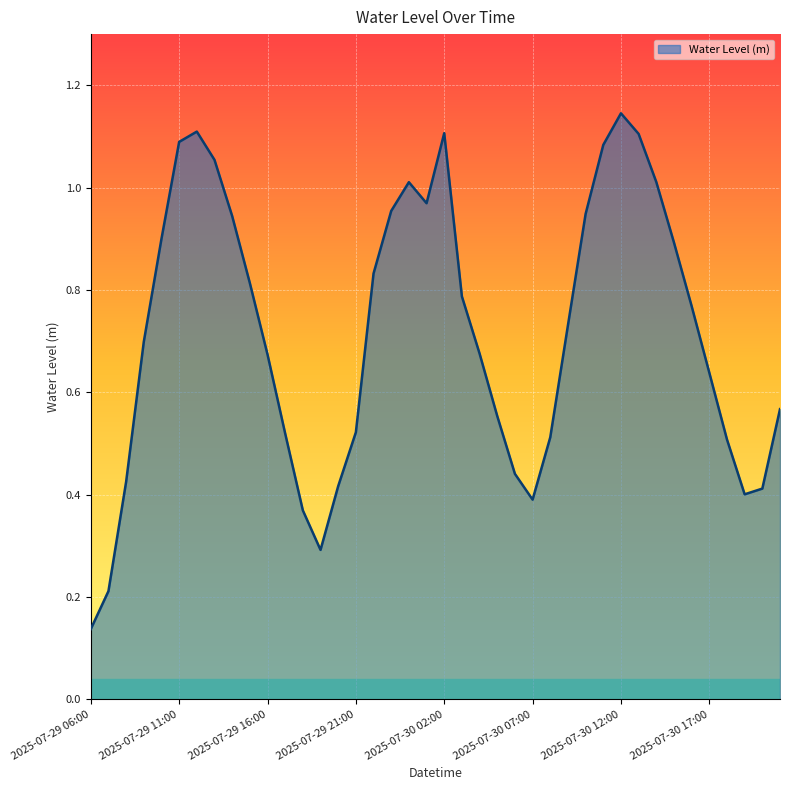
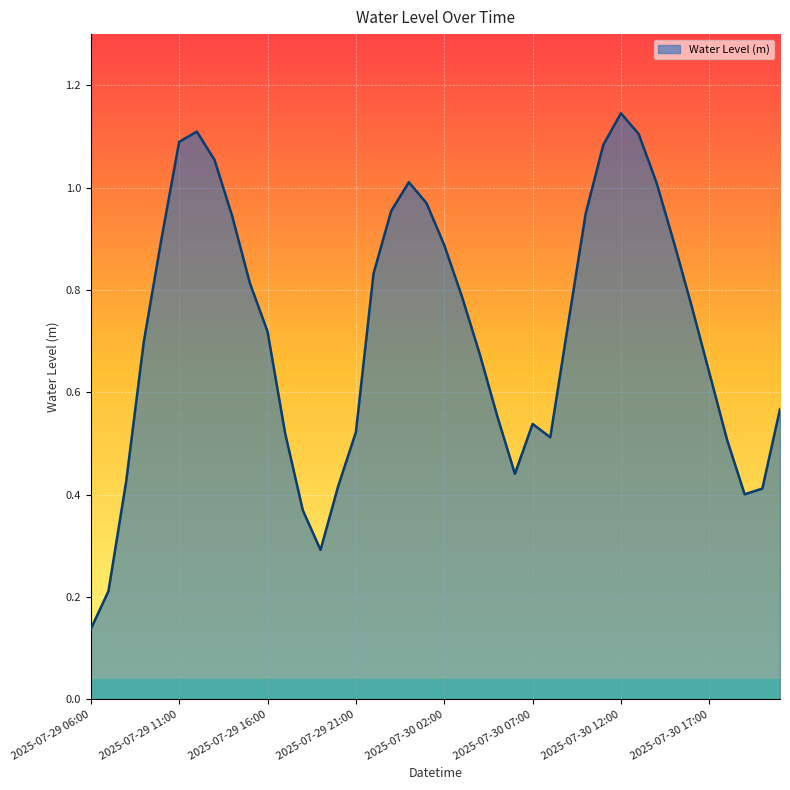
2025-07-29 16:00: 0.67 -> 0.72
2025-07-30 02:00: 1.11 -> 0.89
2025-07-30 07:00: 0.39 -> 0.54
